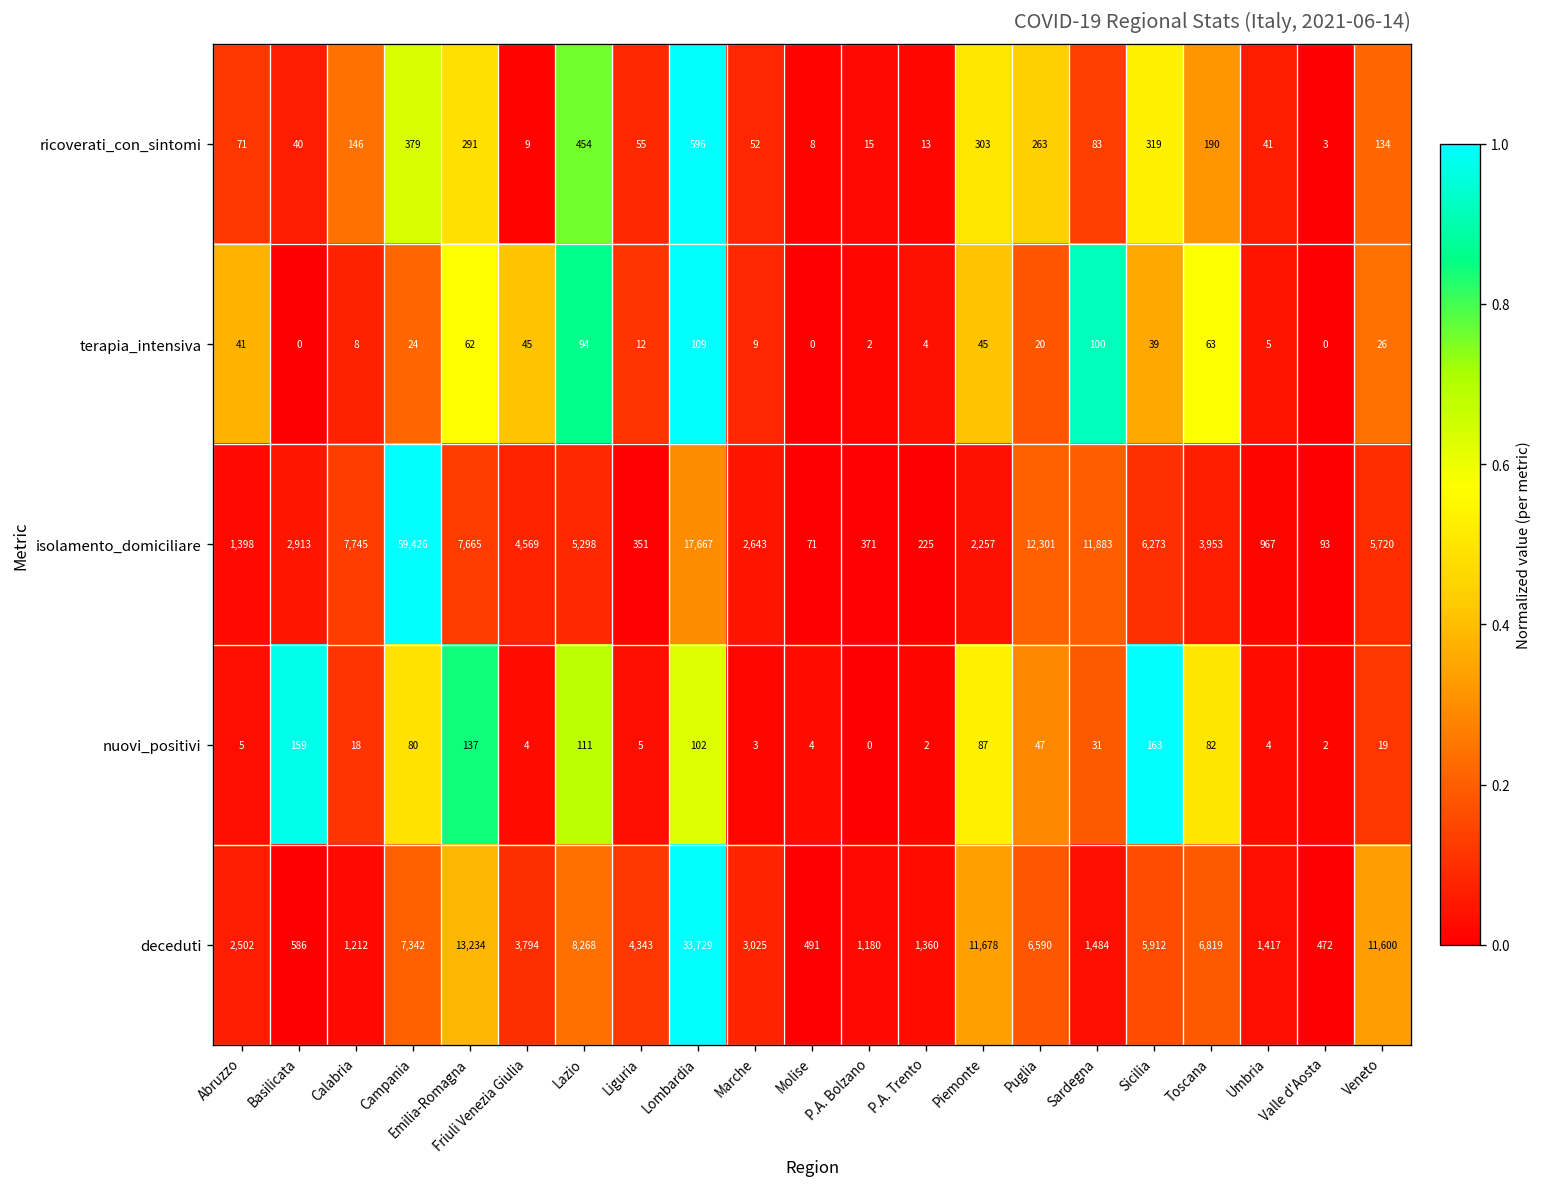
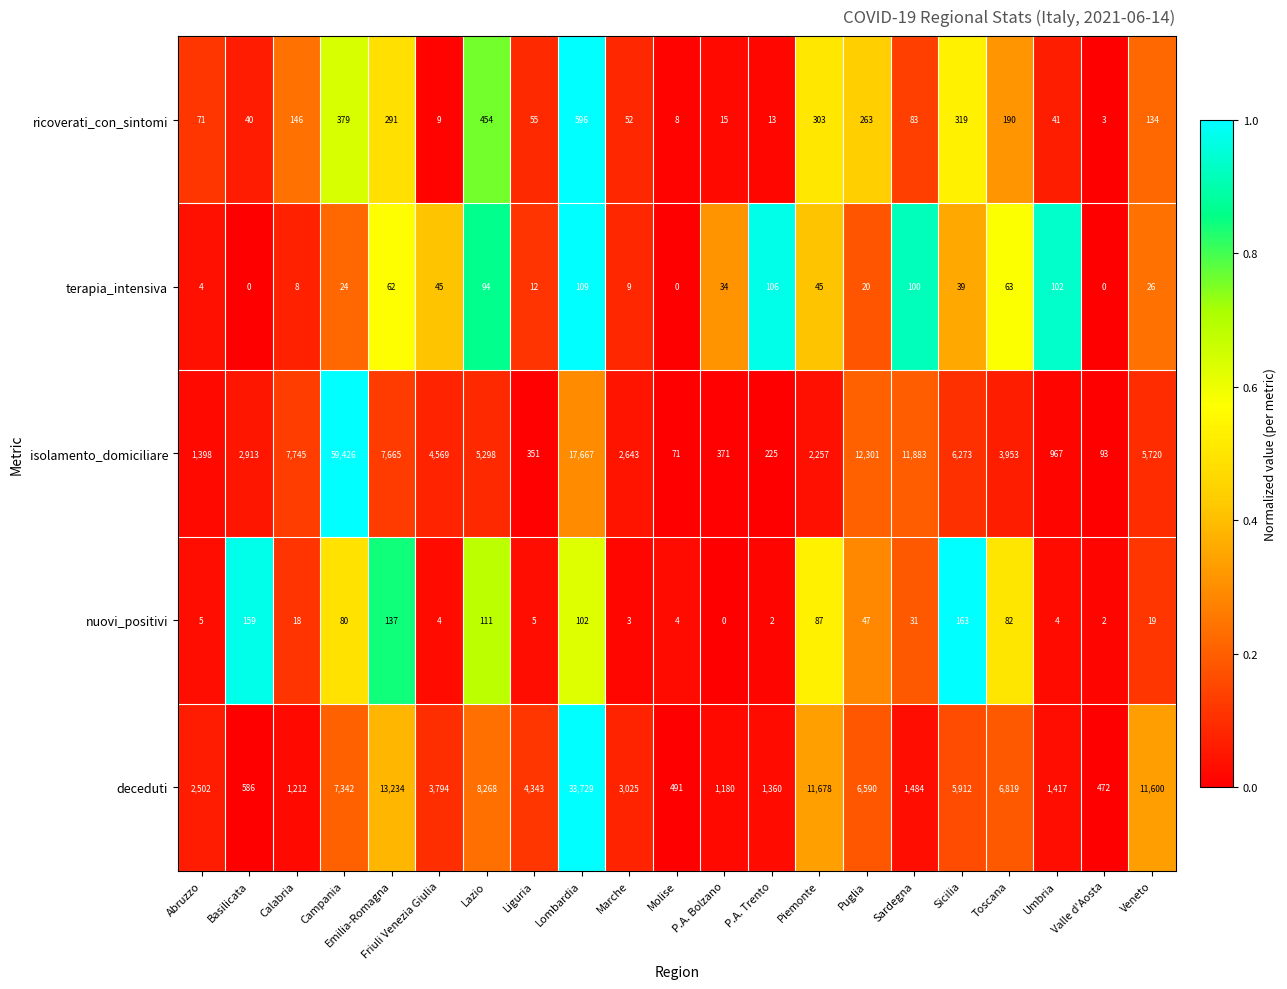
terapia_intensiva, Abruzzo: 41 -> 4
terapia_intensiva, P.A. Bolzano: 2 -> 34
terapia_intensiva, P.A. Trento: 4 -> 106
terapia_intensiva, Umbria: 5 -> 102
